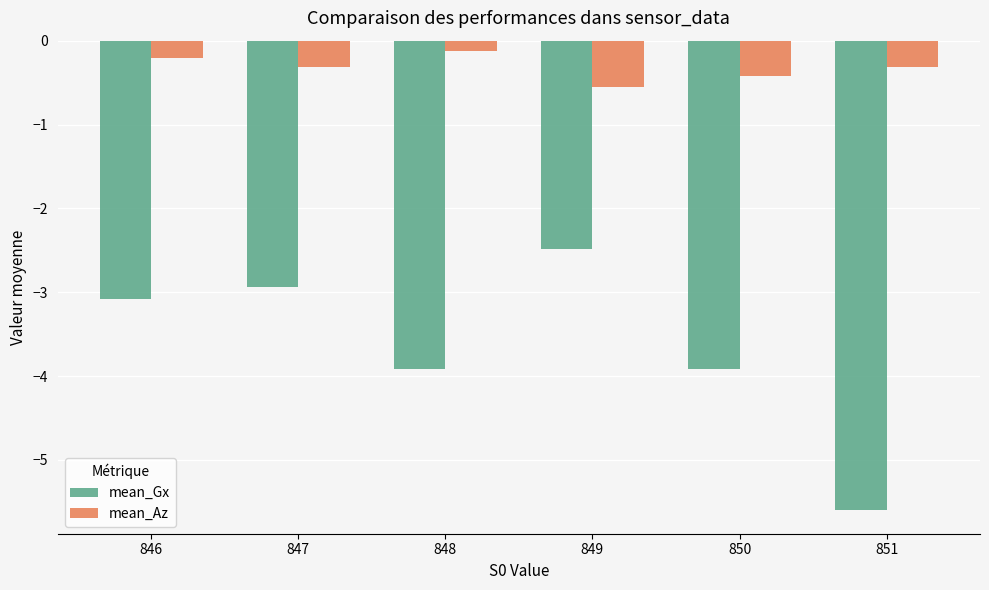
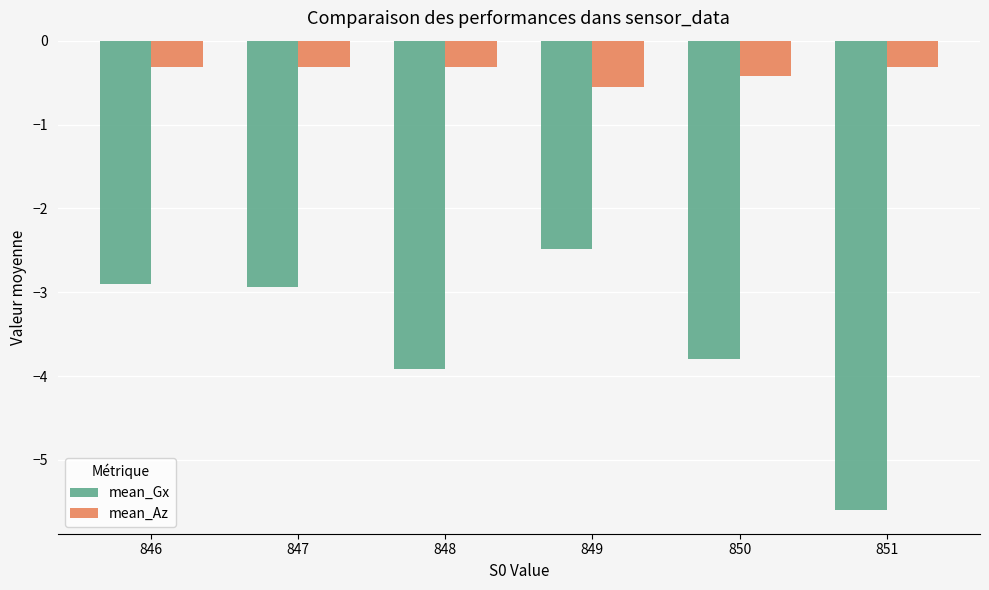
mean_Gx, 846: -3.1 -> -2.9
mean_Az, 846: -0.2 -> -0.3
mean_Az, 848: -0.1 -> -0.3
mean_Gx, 850: -3.9 -> -3.8
